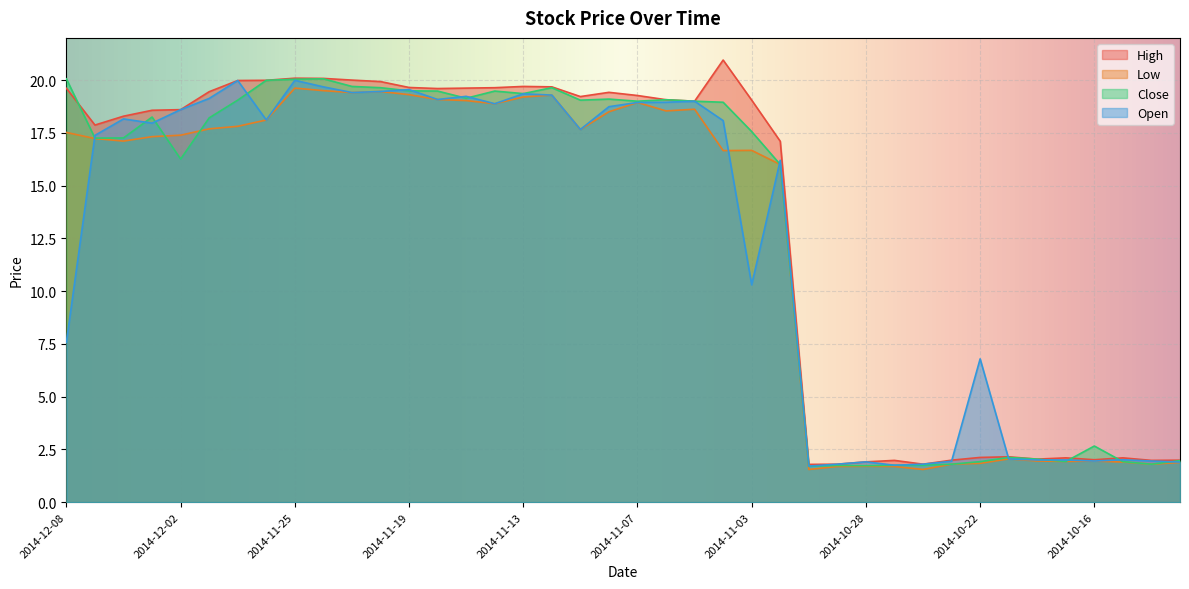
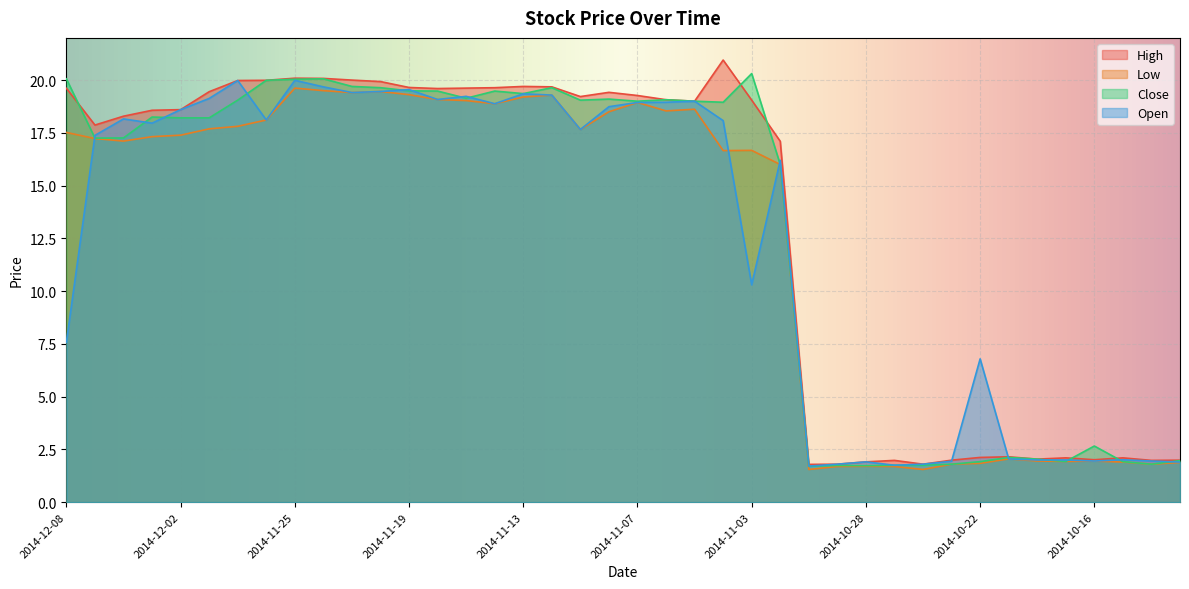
Close, 2014-12-02: 16.3 -> 18.2
Close, 2014-11-03: 17.6 -> 20.3
